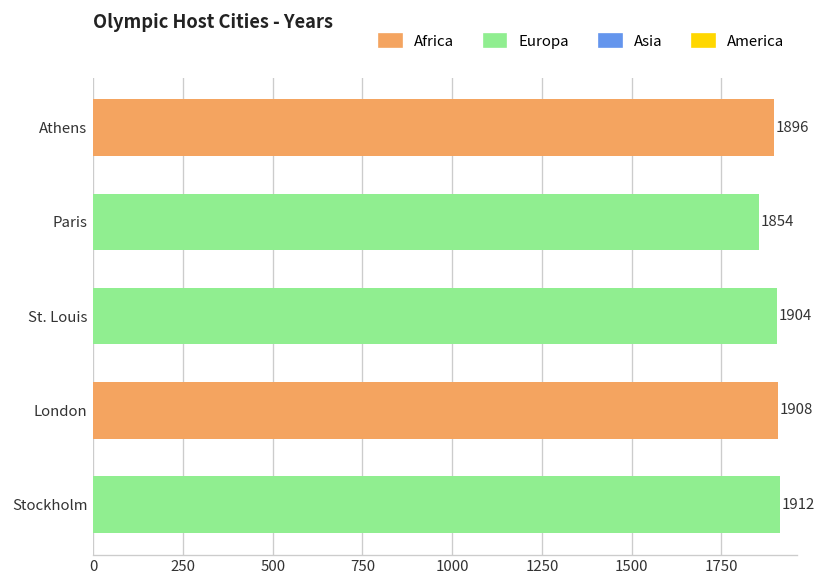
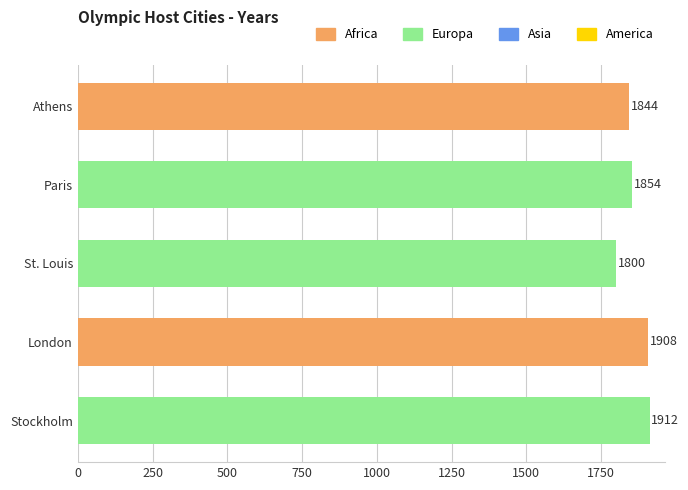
Athens: 1896 -> 1844
St. Louis: 1904 -> 1800
